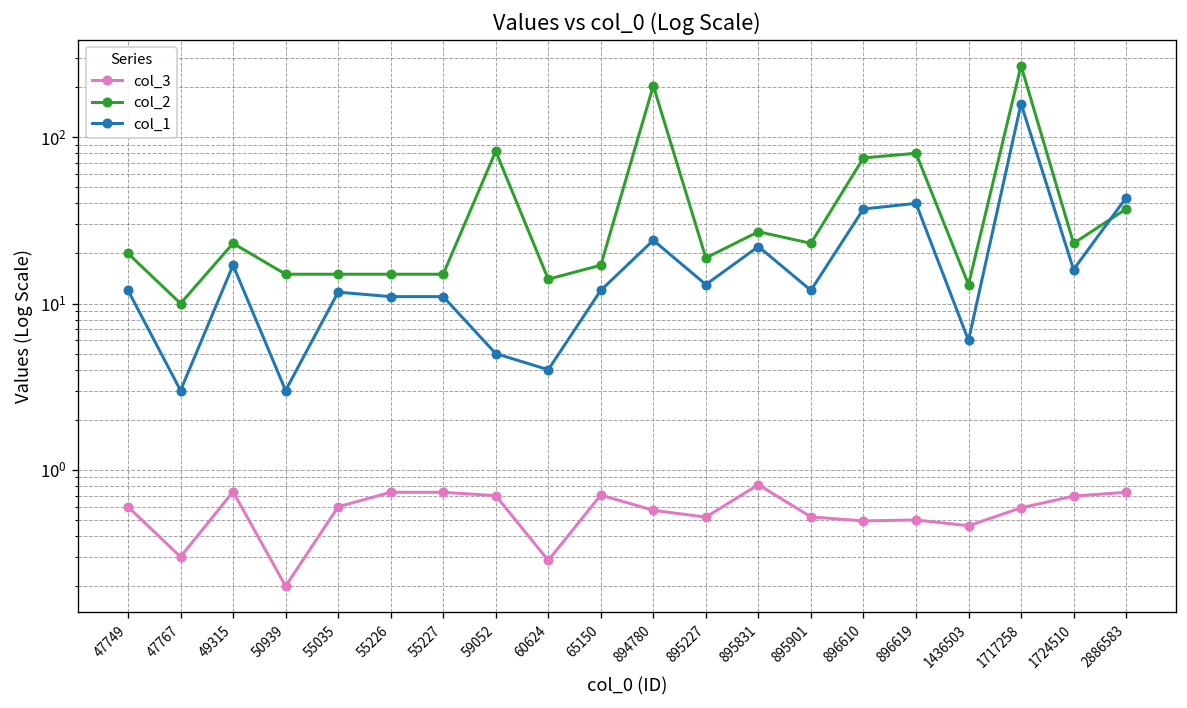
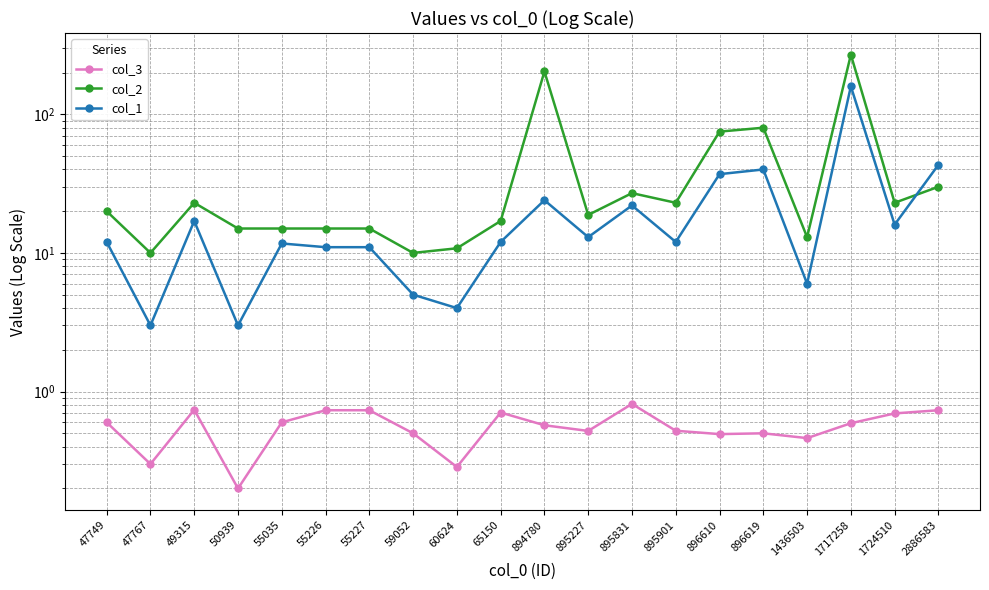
col_3, 59052: 0.7 -> 0.5
col_2, 59052: 80 -> 10
col_2, 60624: 14 -> 11
col_2, 2886583: 37 -> 30
